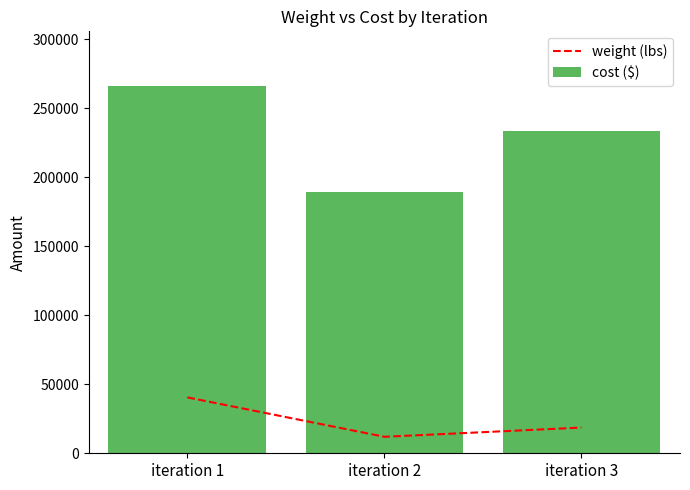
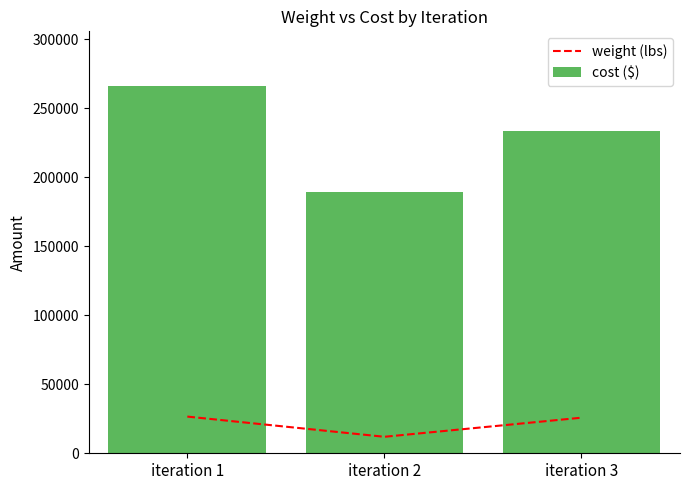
weight (lbs), iteration 1: 40000 -> 27000
weight (lbs), iteration 3: 19000 -> 26000
